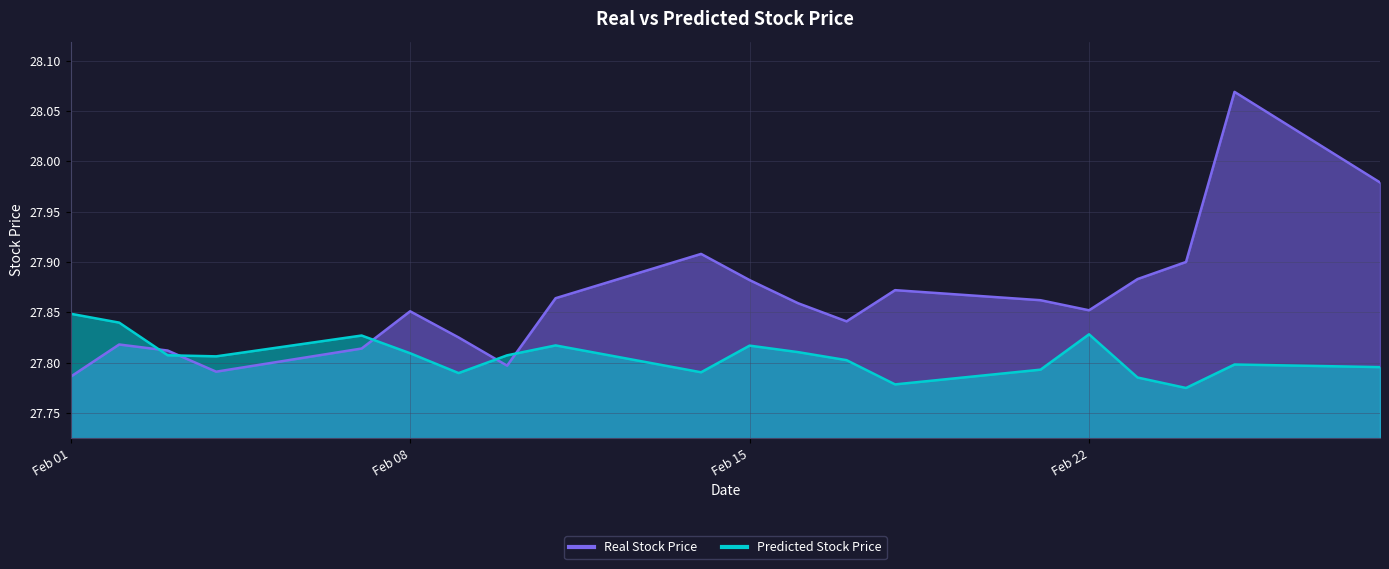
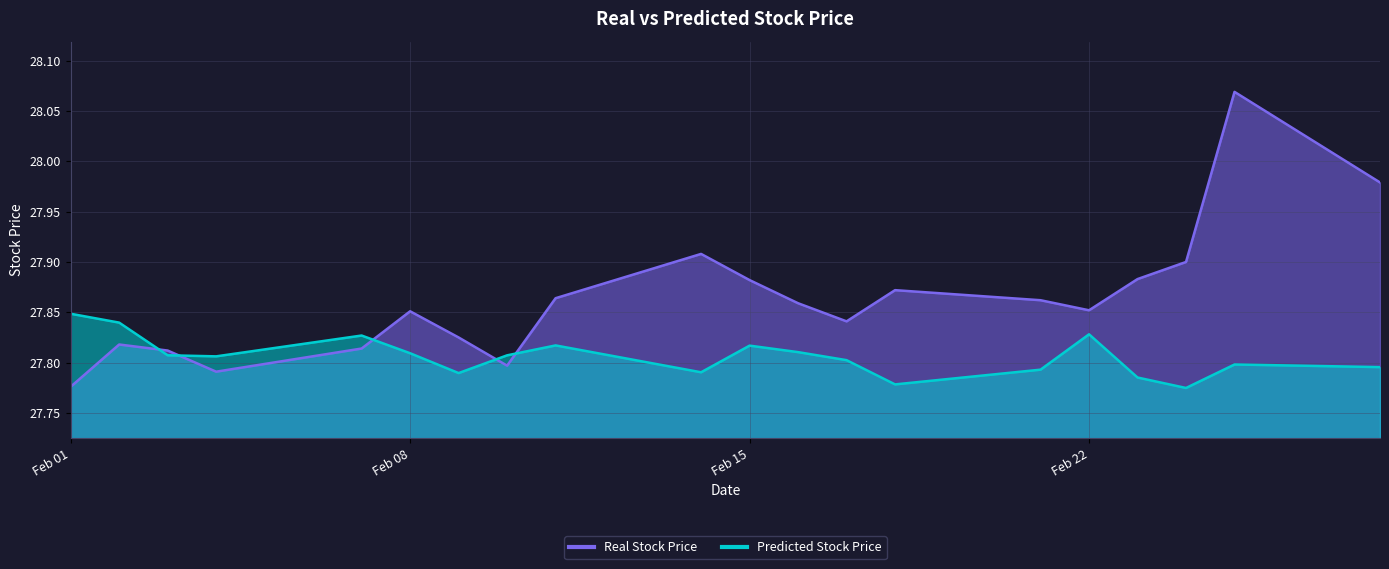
Real Stock Price, Feb 01: 27.786 -> 27.776
